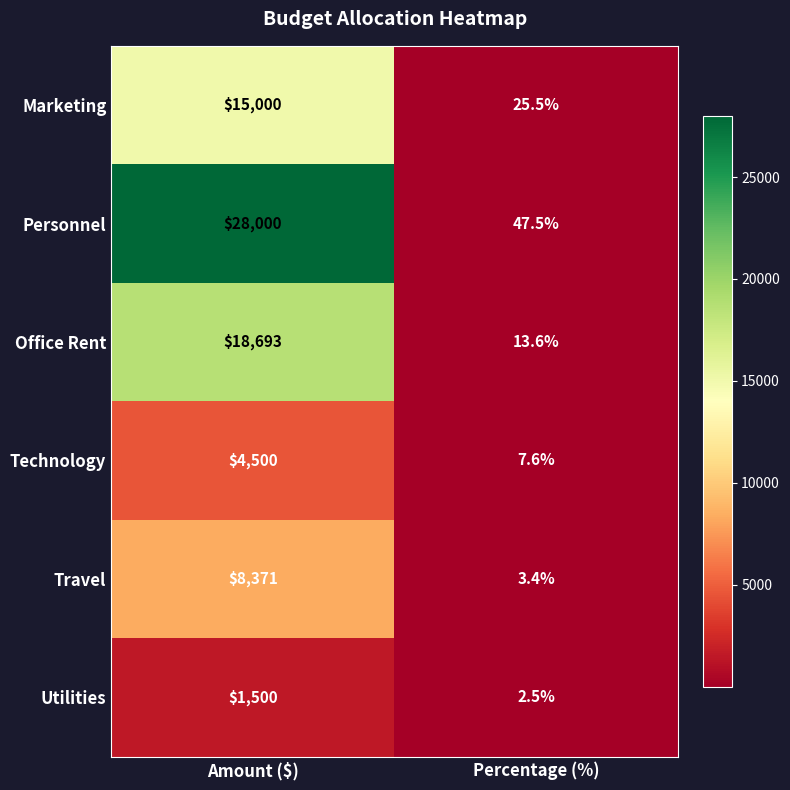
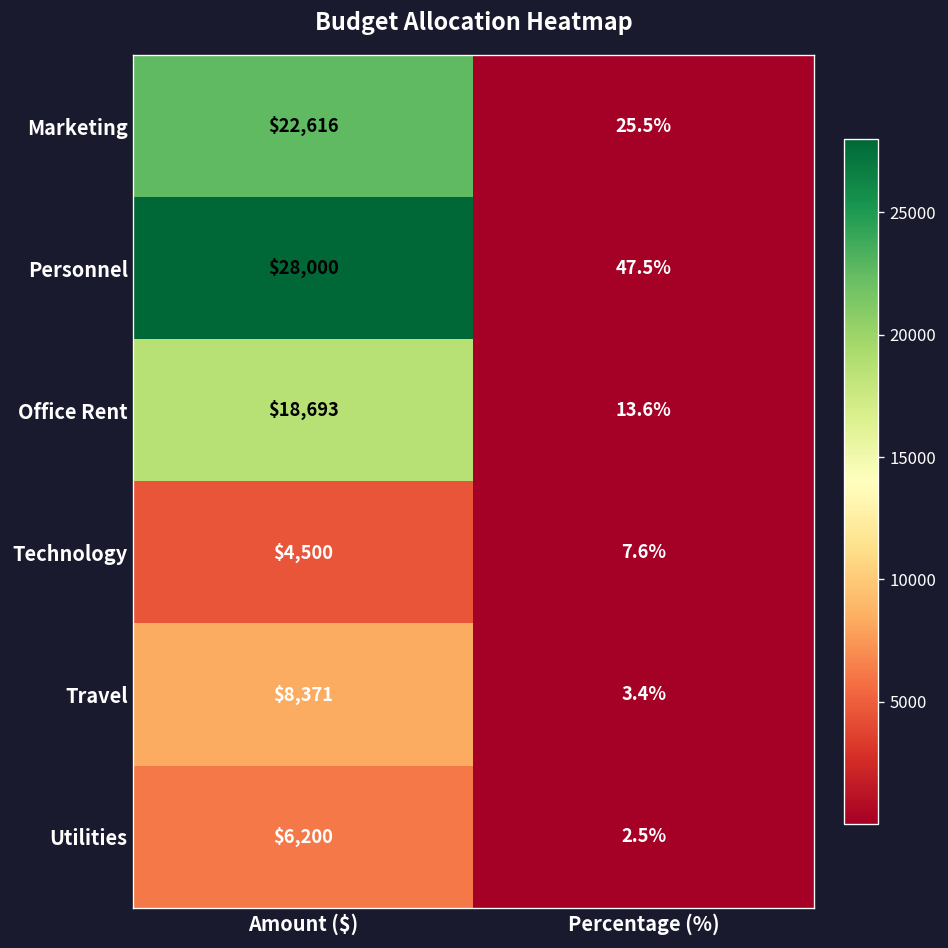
Marketing, Amount ($): $15,000 -> $22,616
Utilities, Amount ($): $1,500 -> $6,200
